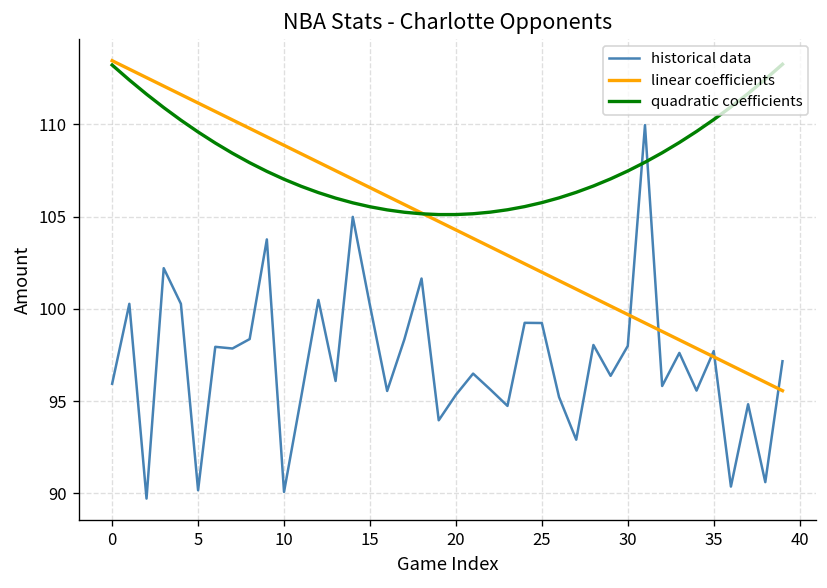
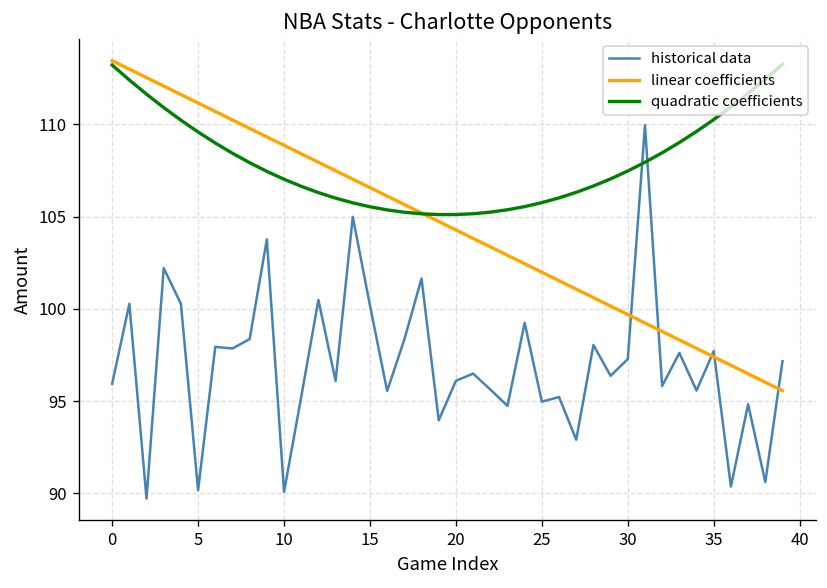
historical data, 20: 95.3 -> 96.1
historical data, 25: 99.2 -> 95.0
historical data, 30: 98.0 -> 97.3
